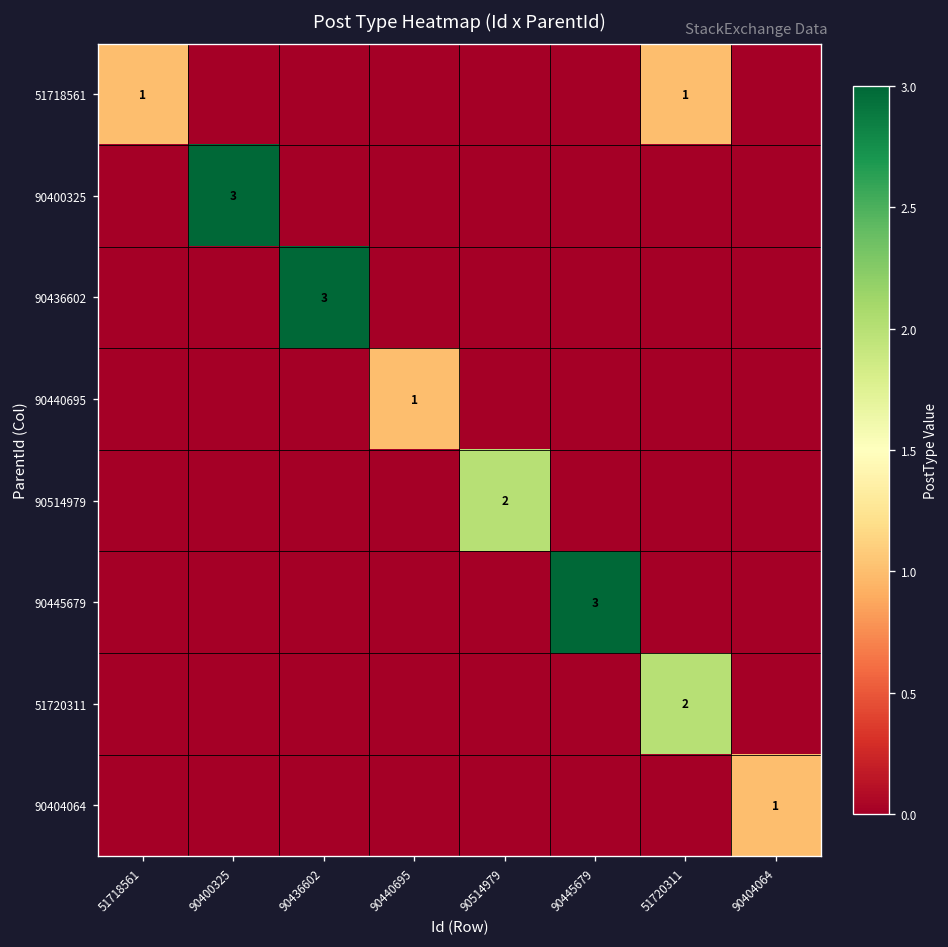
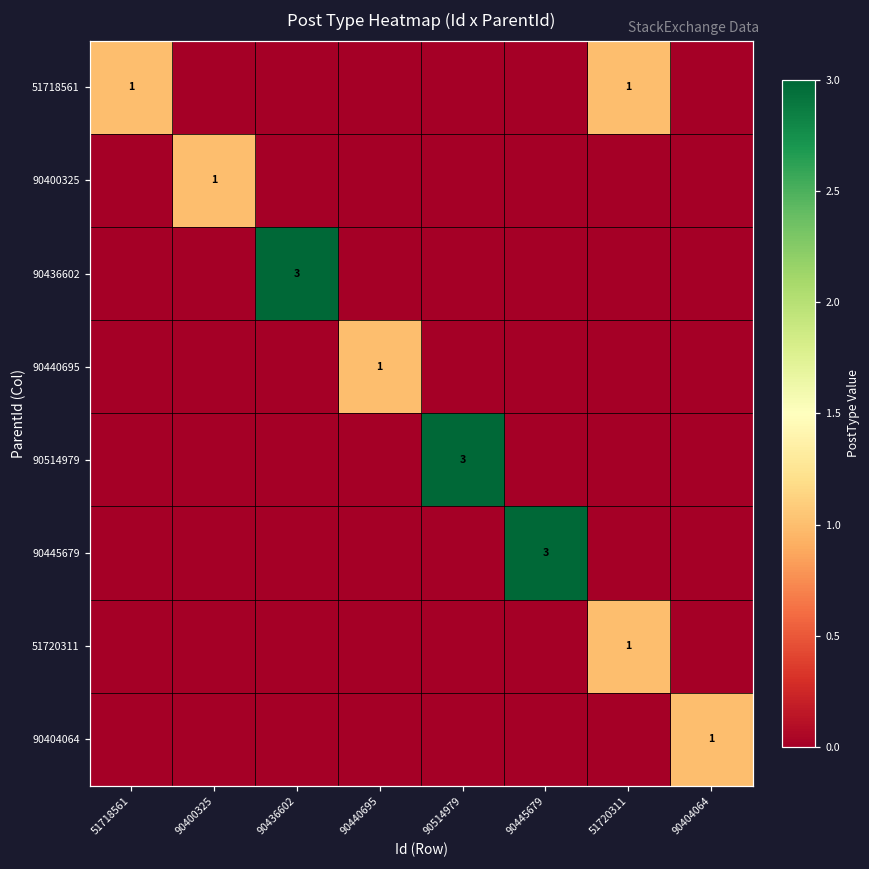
90400325, 90400325: 3 -> 1
90514979, 90514979: 2 -> 3
51720311, 51720311: 2 -> 1
